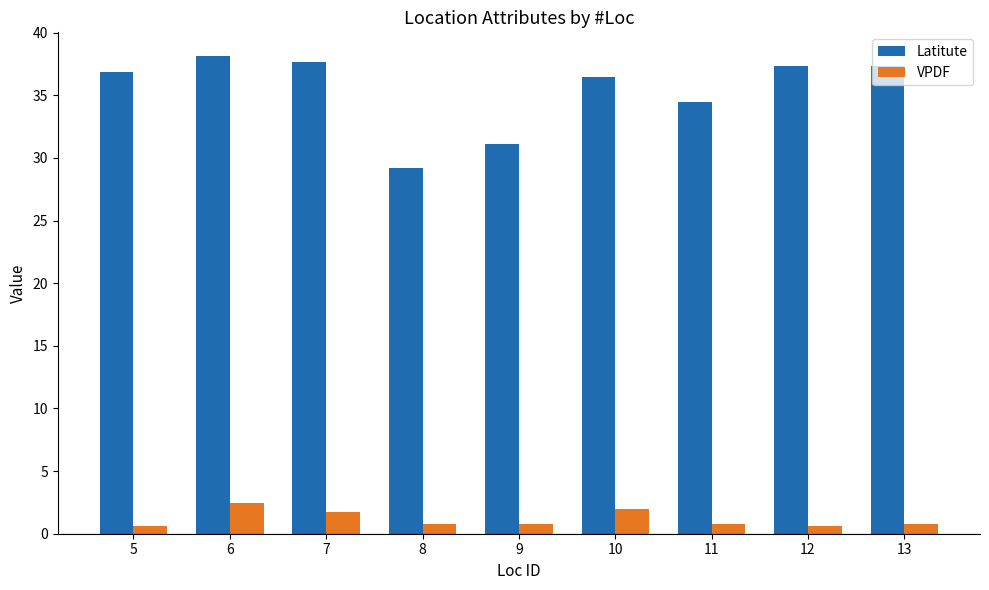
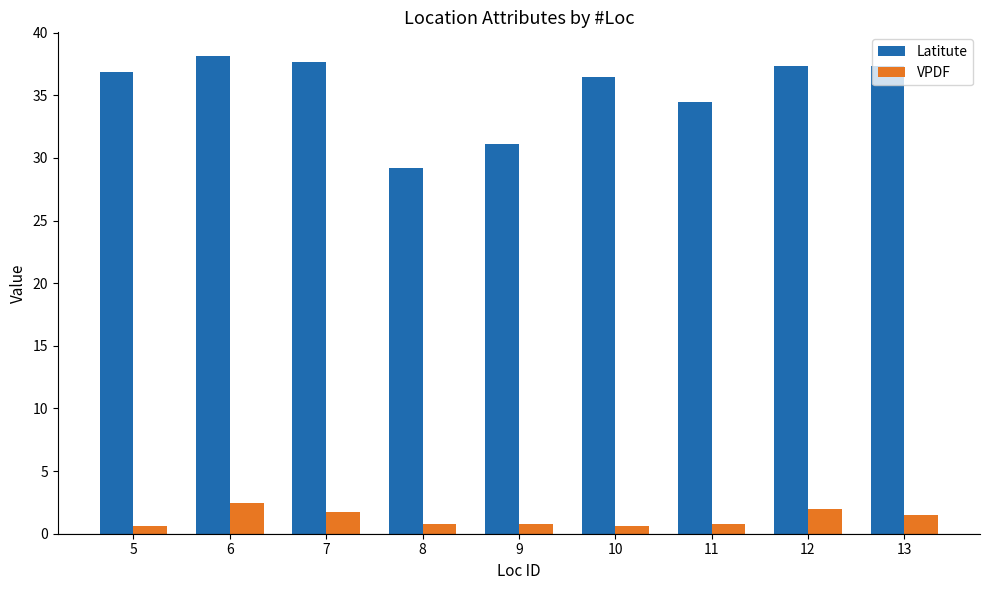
VPDF, 10: 2.0 -> 0.6
VPDF, 12: 0.6 -> 2.0
VPDF, 13: 0.8 -> 1.5
